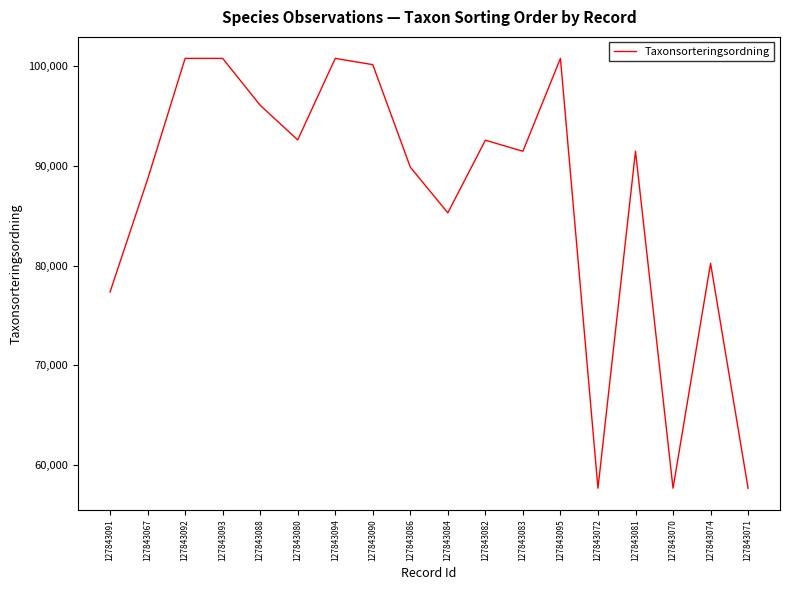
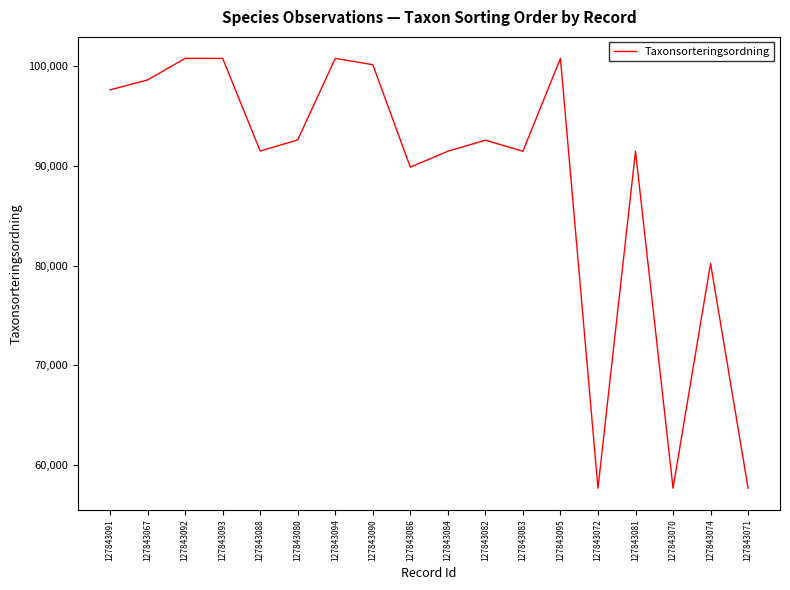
127843091: 77,000 -> 98,000
127843067: 89,000 -> 99,000
127843088: 96,000 -> 91,000
127843084: 85,000 -> 91,000
